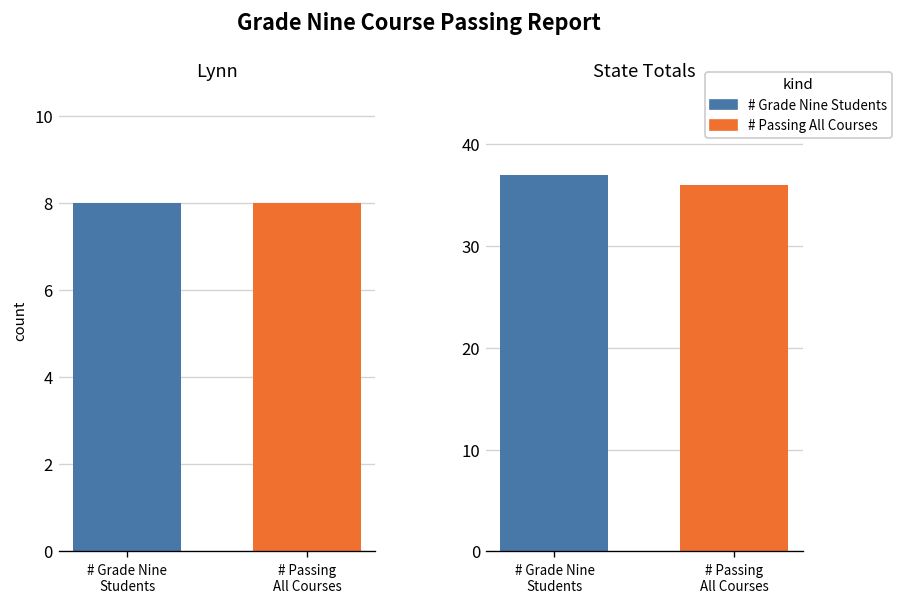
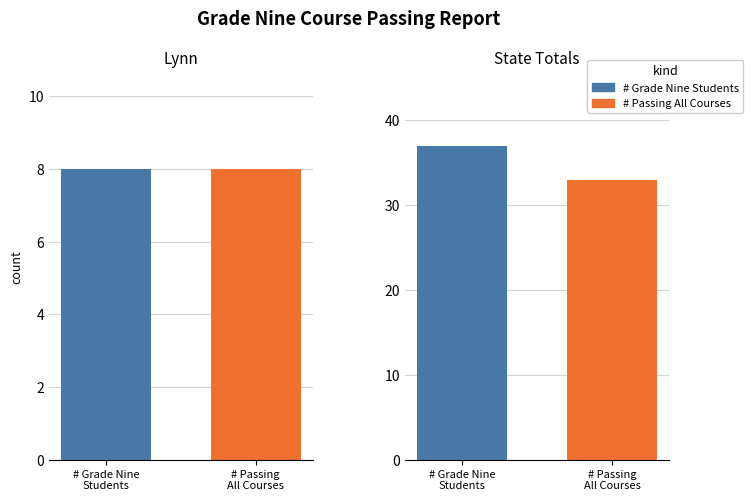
State Totals, # Passing All Courses: 36 -> 33
